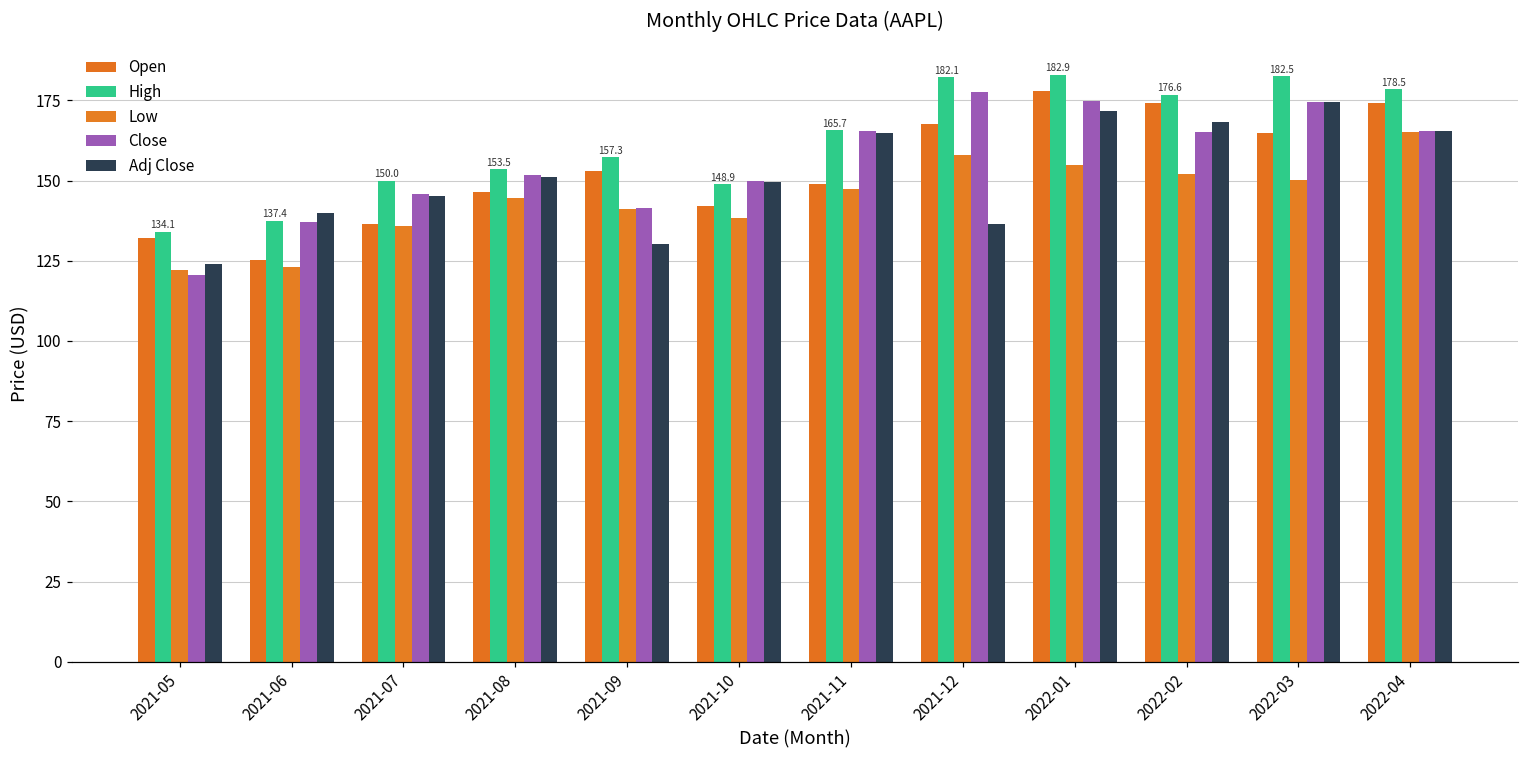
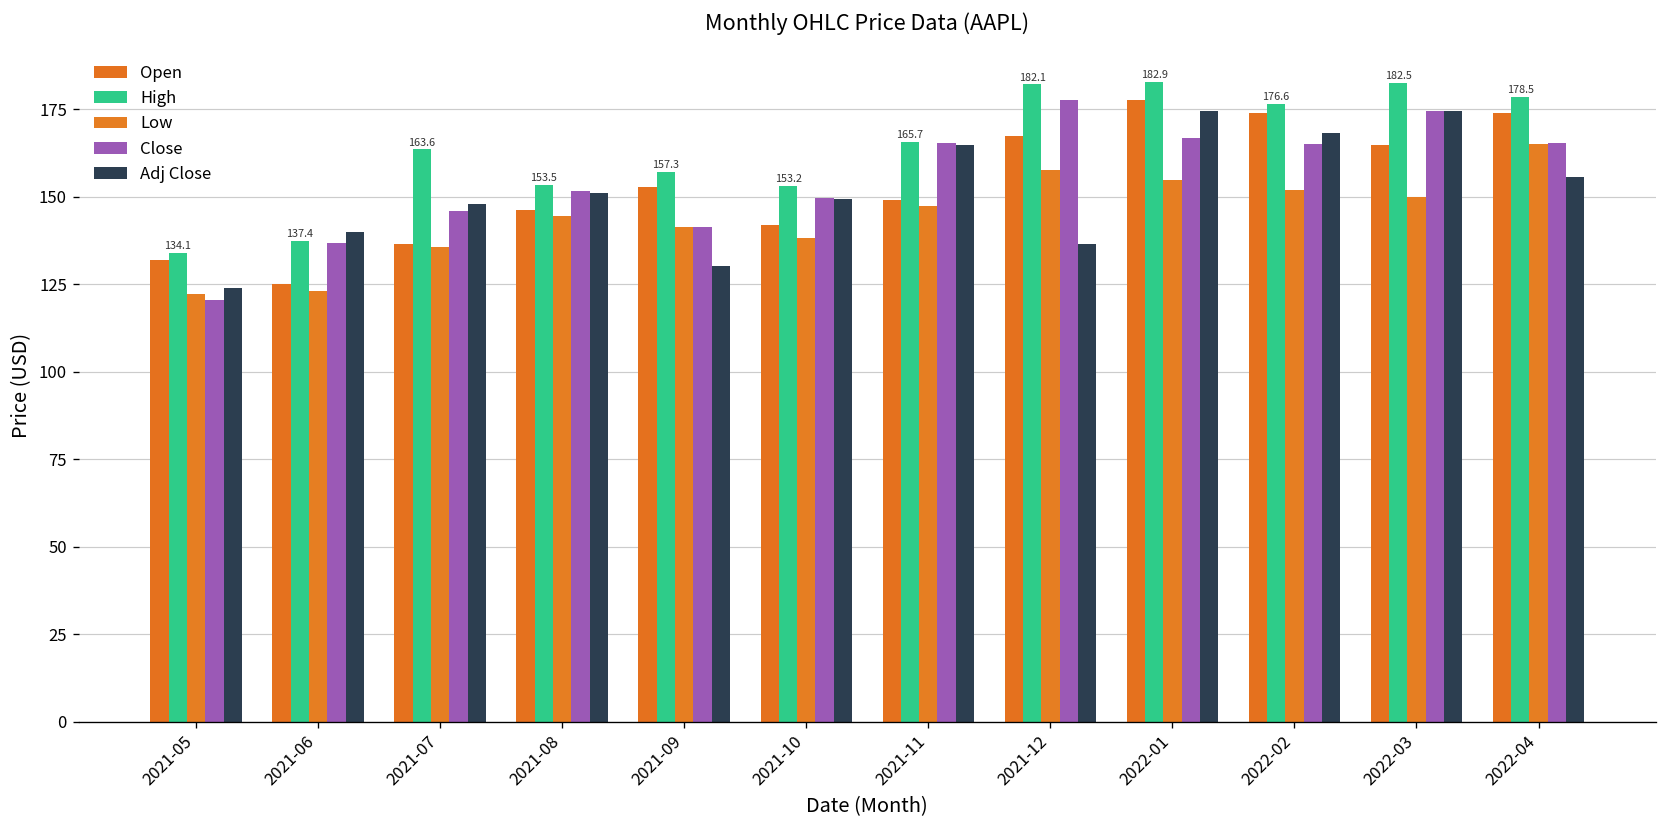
High, 2021-07: 150.0 -> 163.6
Adj Close, 2021-07: 145 -> 148
High, 2021-10: 148.9 -> 153.2
Close, 2022-01: 175 -> 167
Adj Close, 2022-01: 172 -> 175
Adj Close, 2022-04: 165 -> 156
